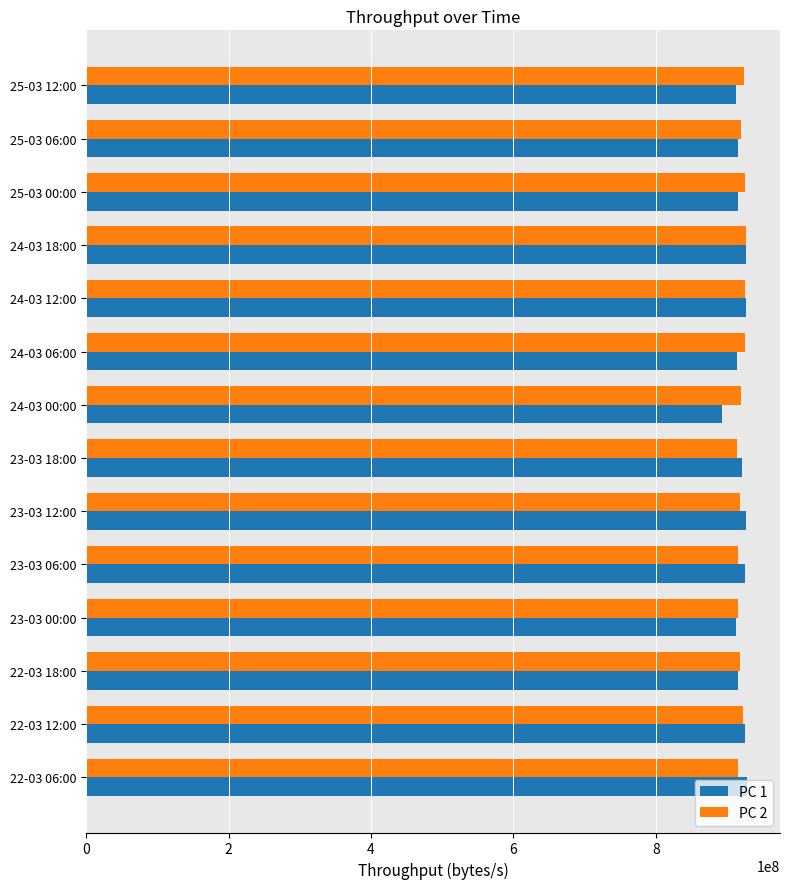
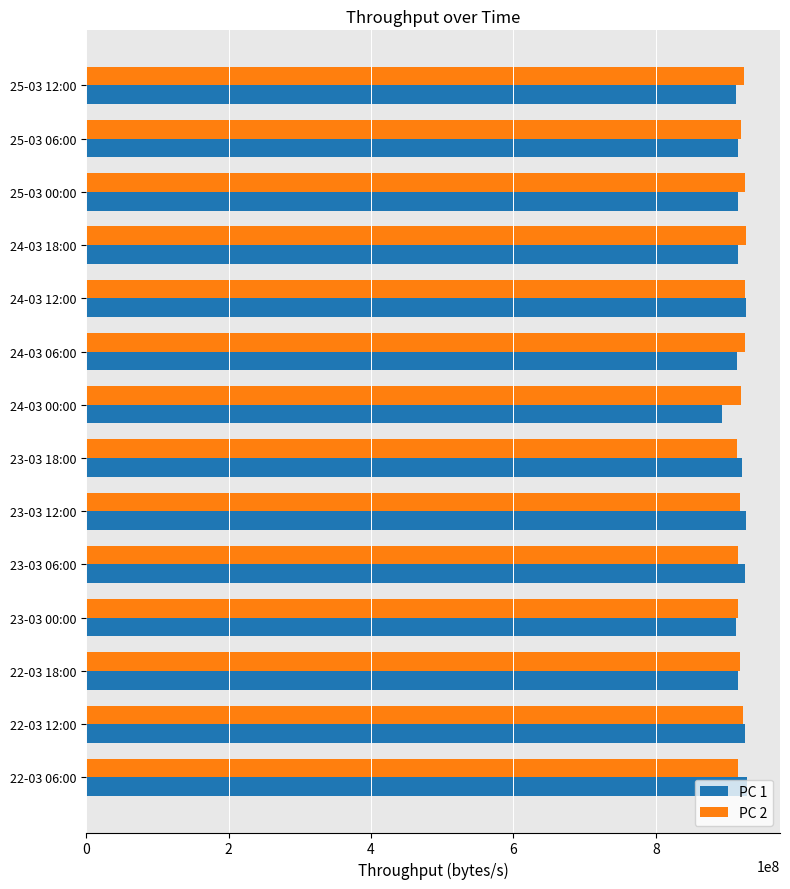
PC 1, 24-03 18:00: 930000000 -> 920000000
